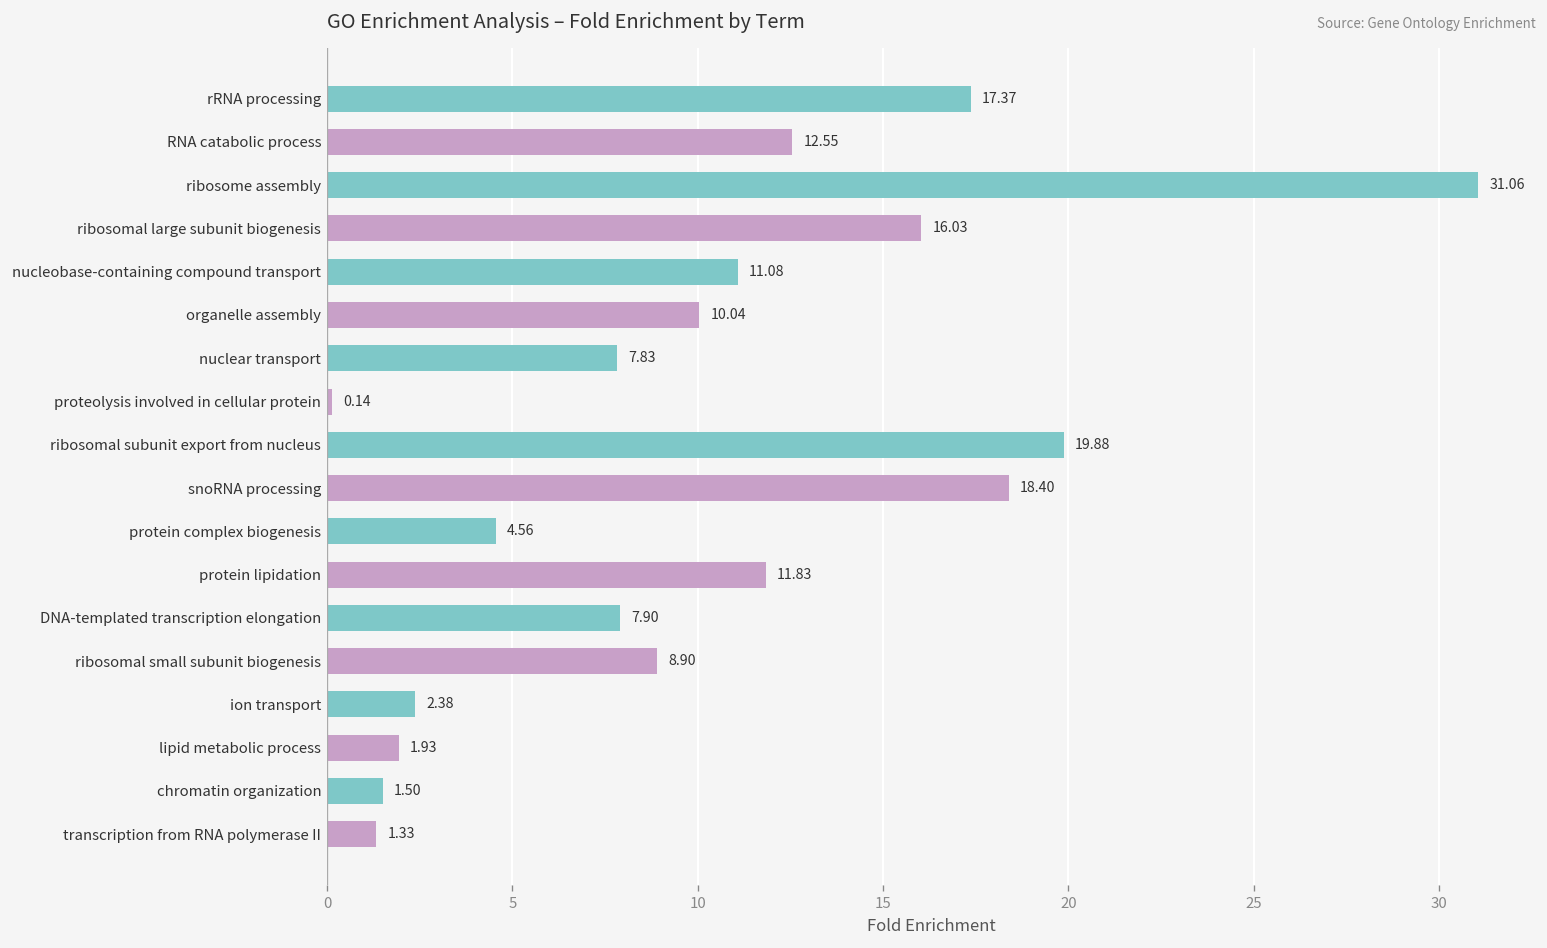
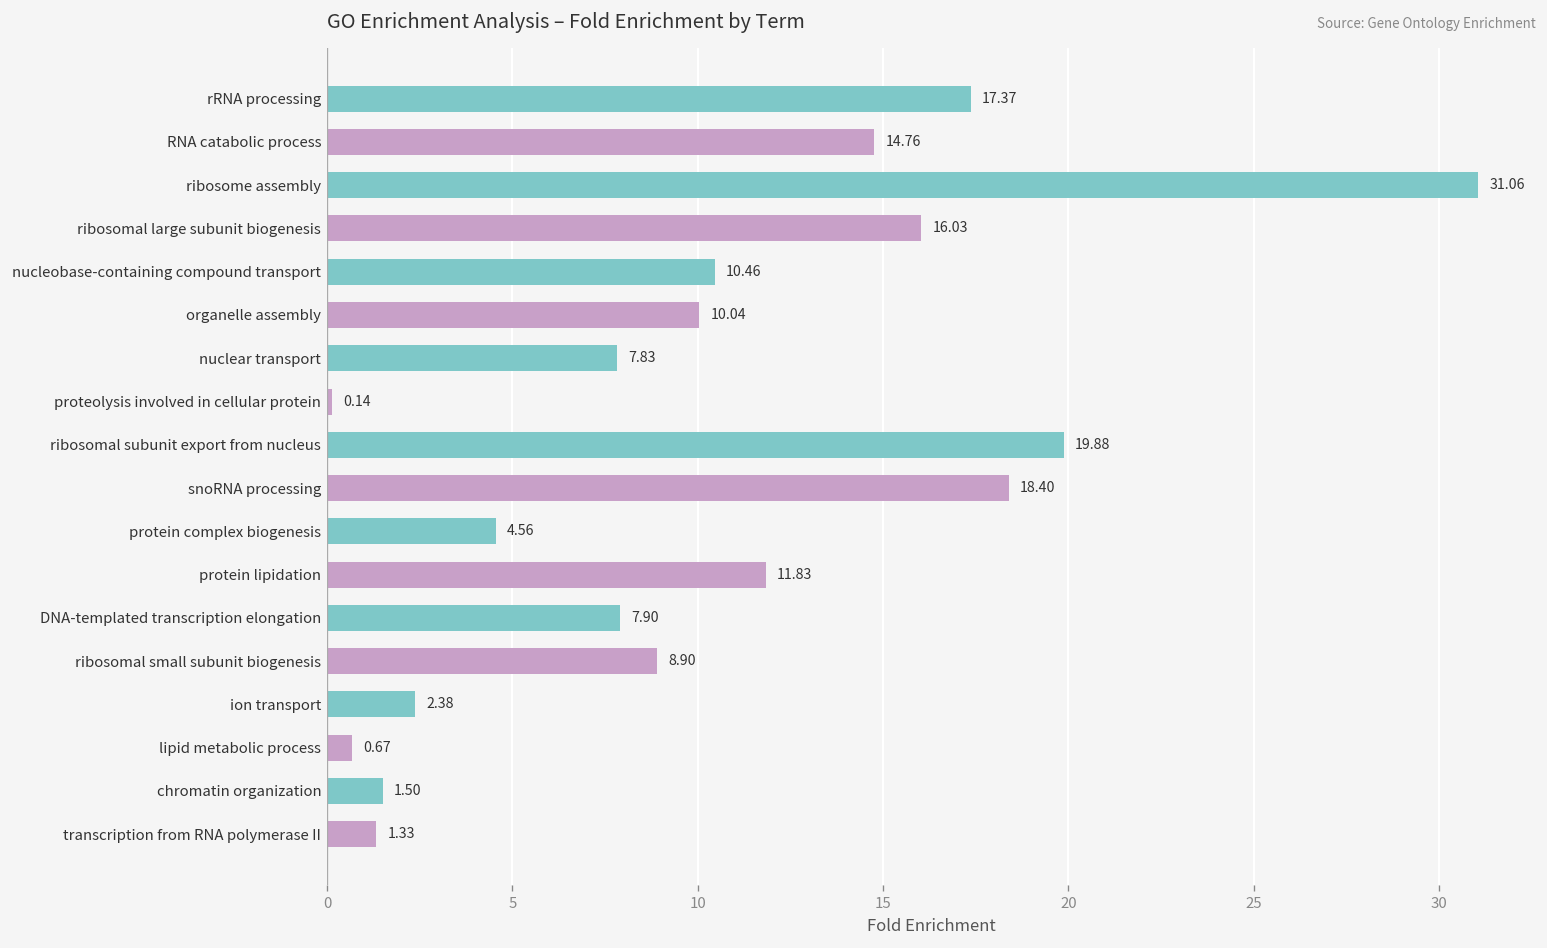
RNA catabolic process: 12.55 -> 14.76
nucleobase-containing compound transport: 11.08 -> 10.46
lipid metabolic process: 1.93 -> 0.67
